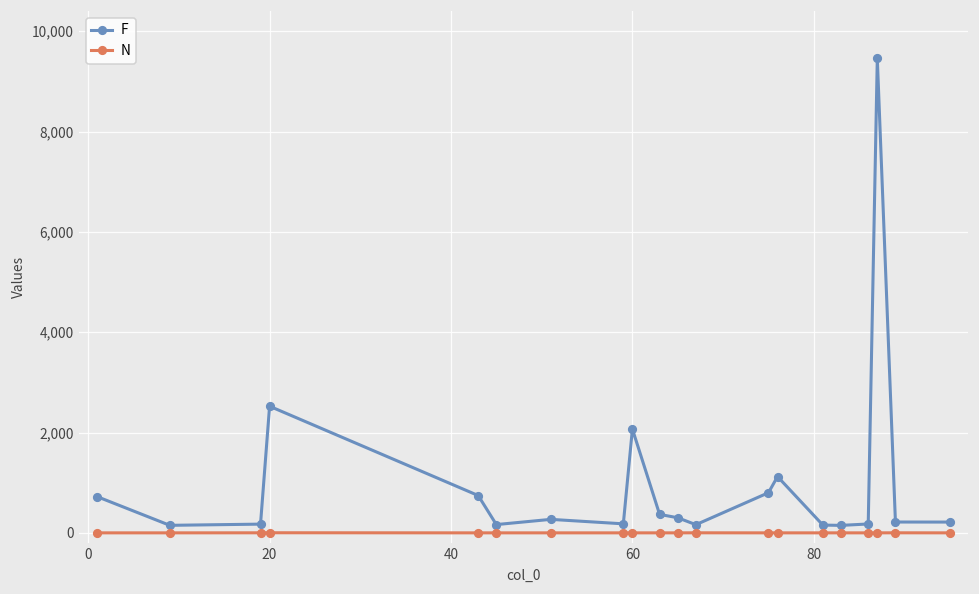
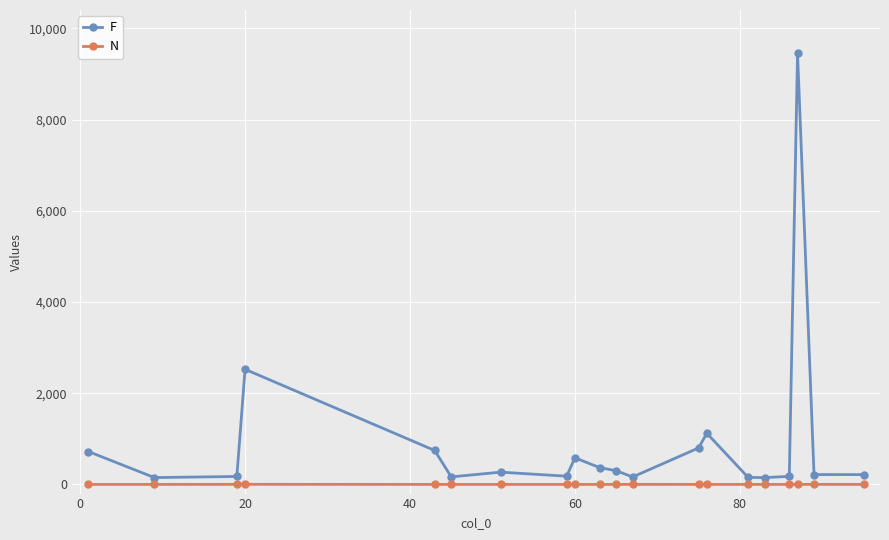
F, 60: 2,100 -> 600
